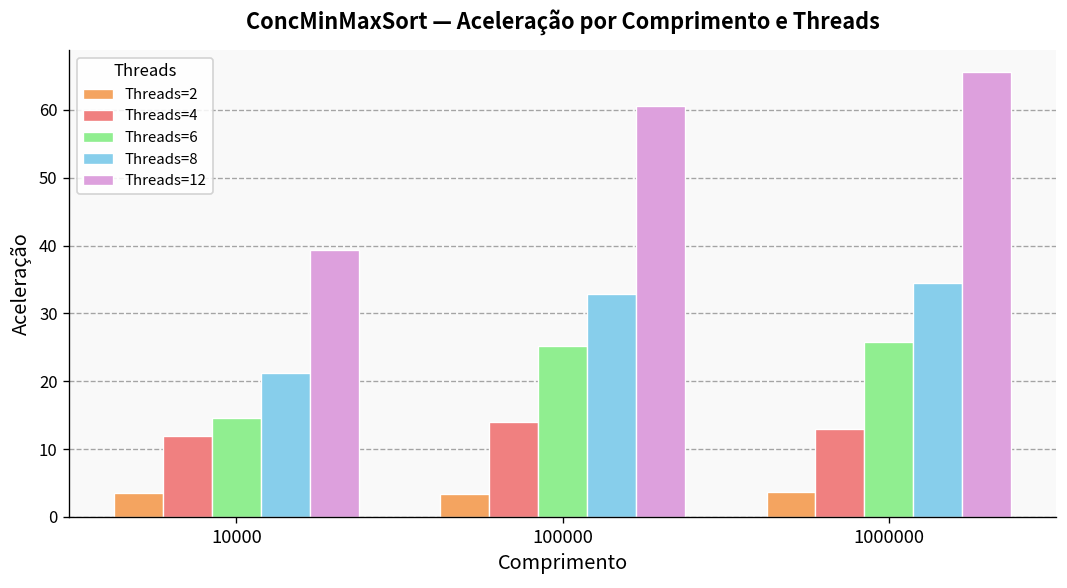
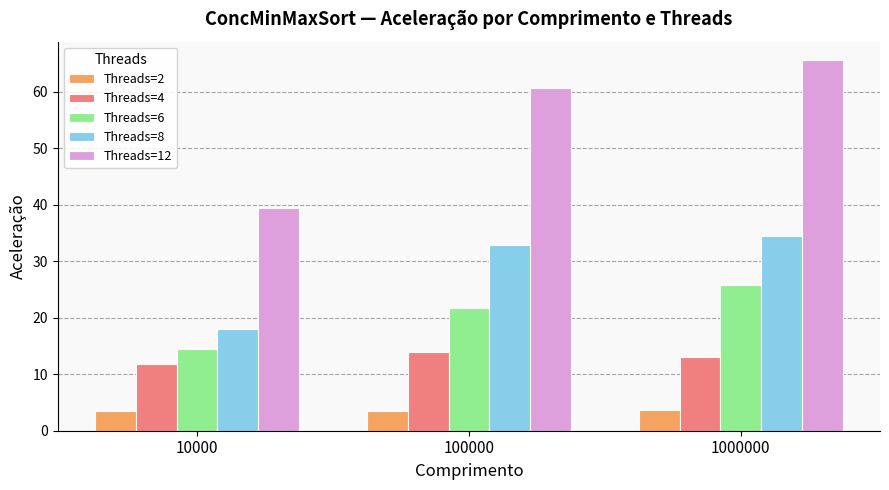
Threads=8, 10000: 21 -> 18
Threads=6, 100000: 25 -> 22
